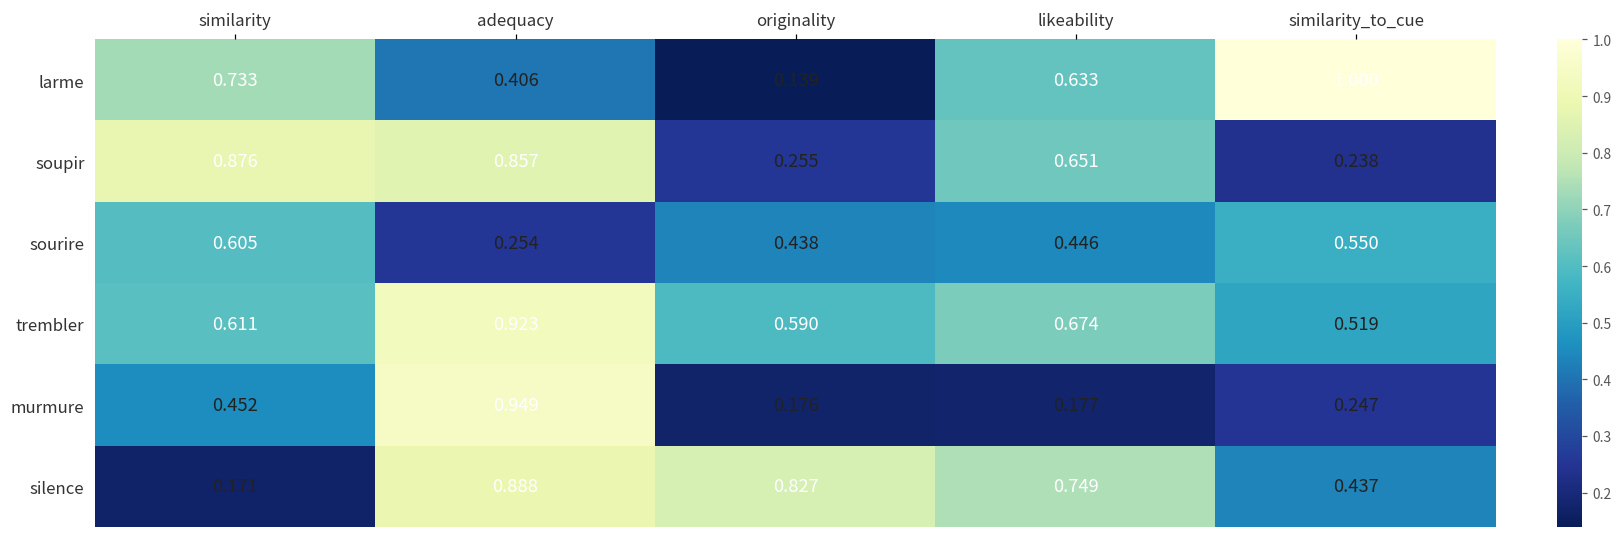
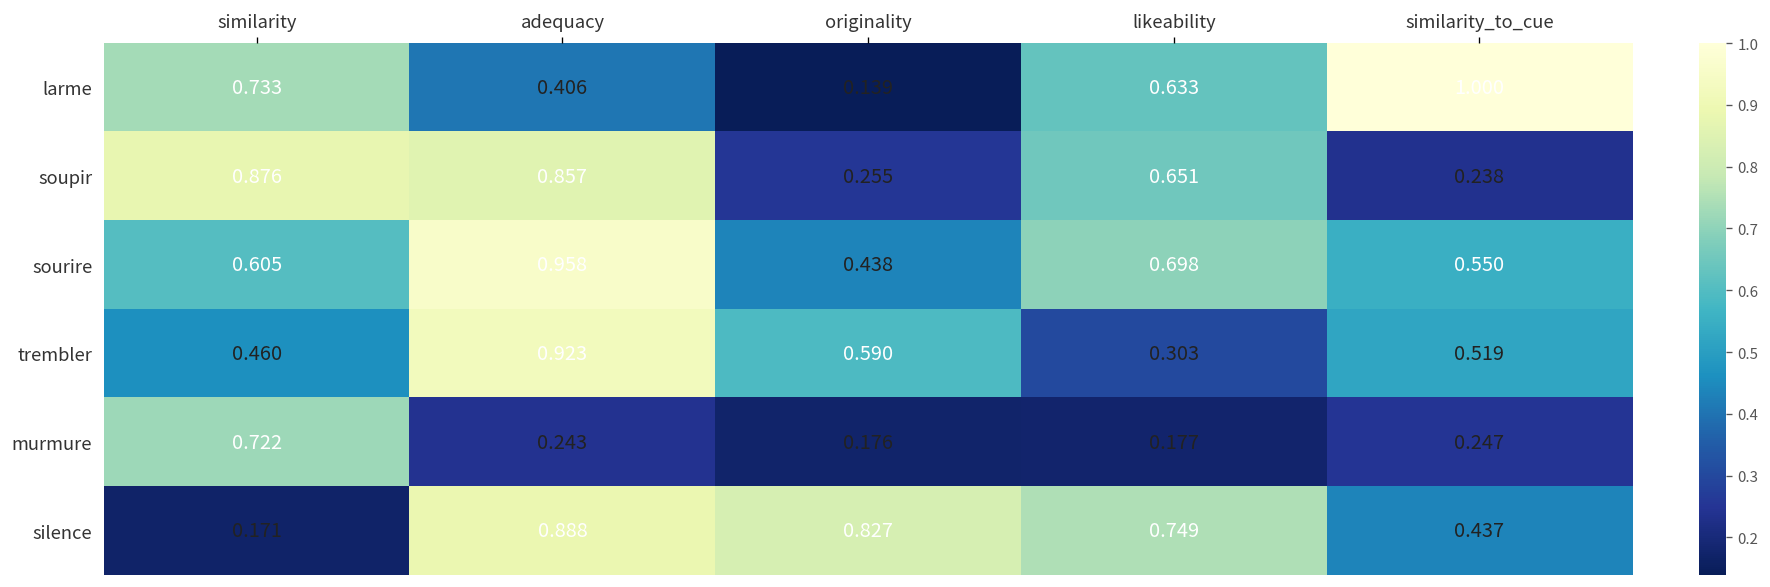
sourire, adequacy: 0.254 -> 0.958
sourire, likeability: 0.446 -> 0.698
trembler, similarity: 0.611 -> 0.460
trembler, likeability: 0.674 -> 0.303
murmure, similarity: 0.452 -> 0.722
murmure, adequacy: 0.949 -> 0.243
